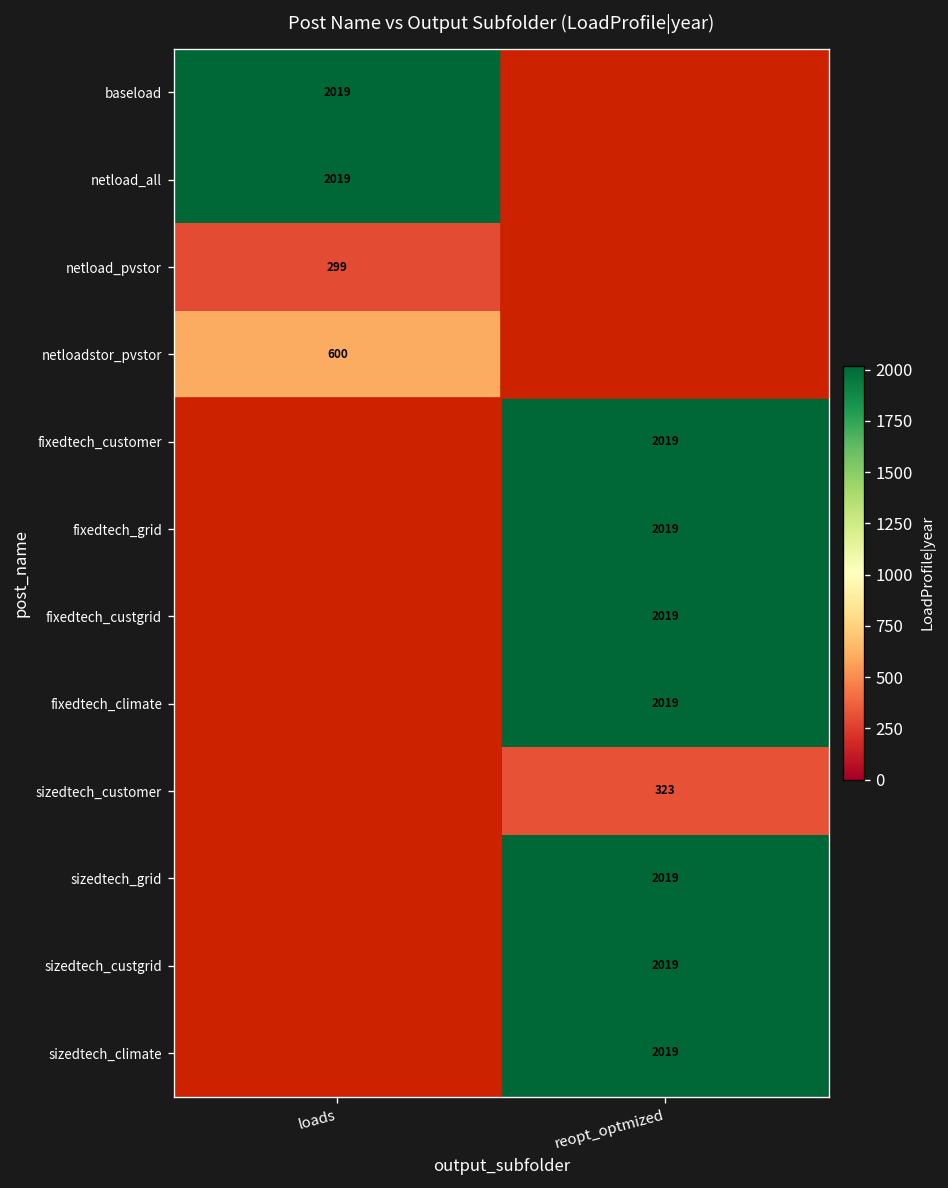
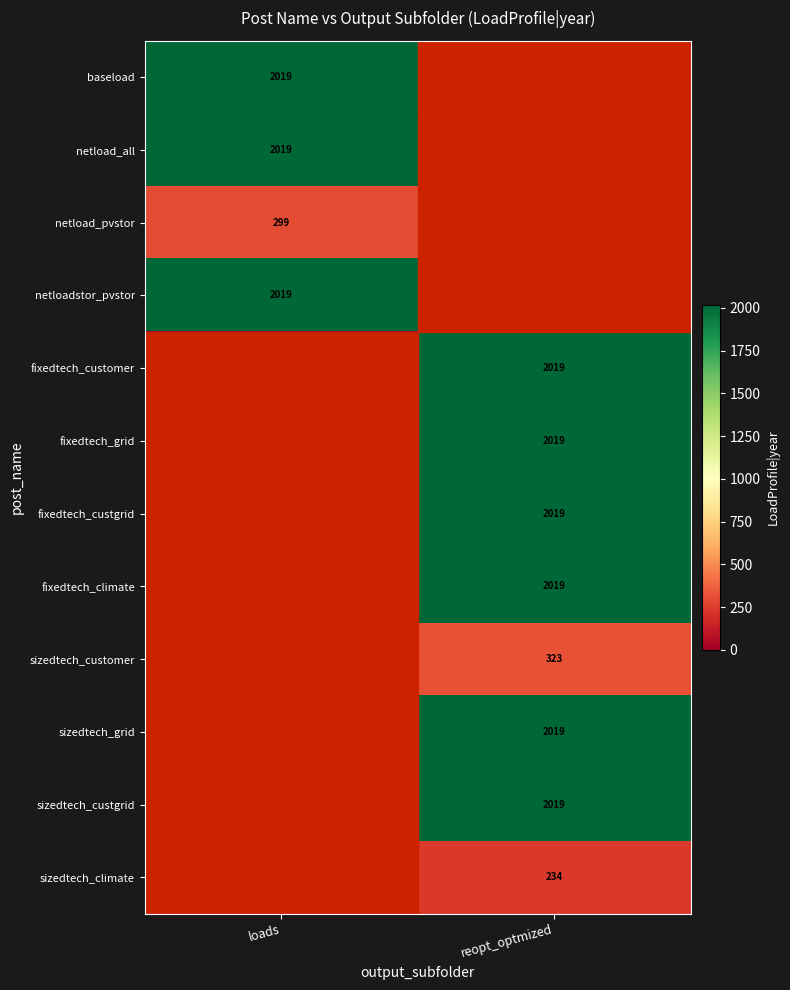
netloadstor_pvstor, loads: 600 -> 2019
sizedtech_climate, reopt_optmized: 2019 -> 234
